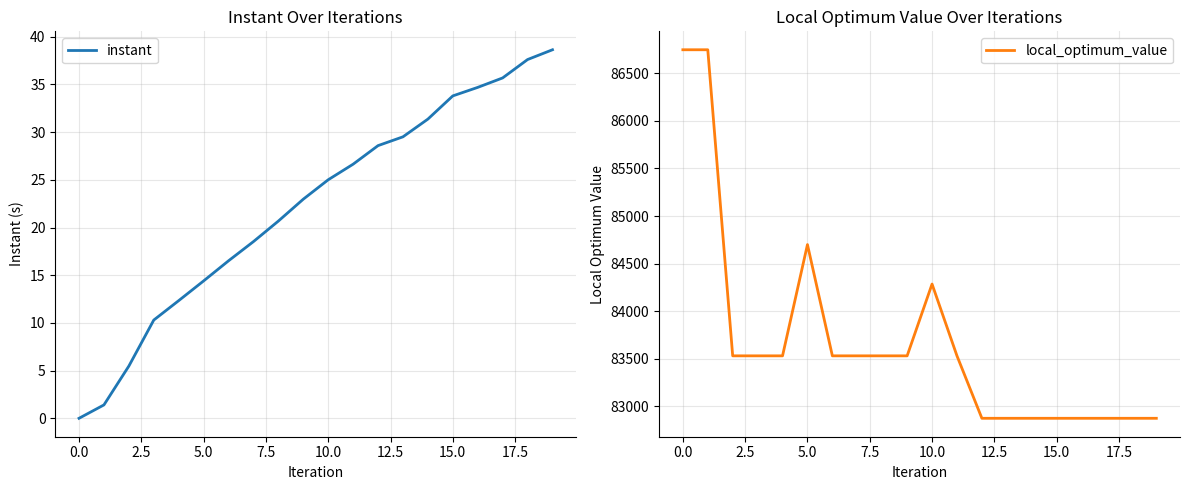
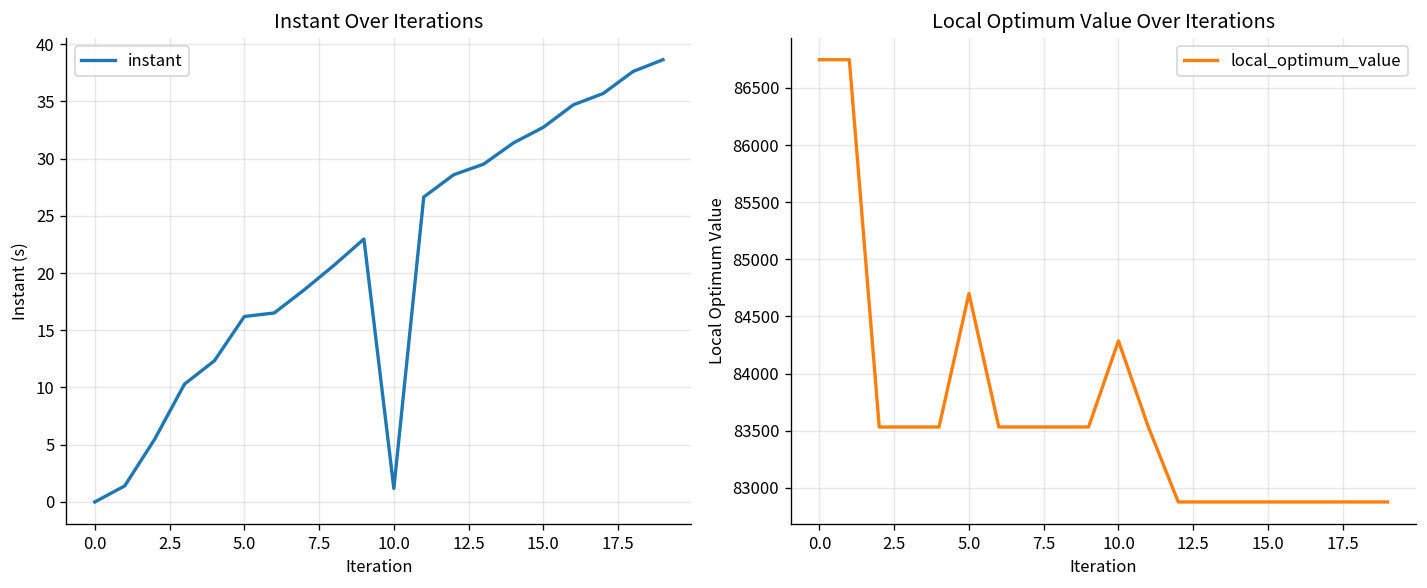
Instant Over Iterations, 5.0: 14 -> 16
Instant Over Iterations, 10.0: 25 -> 1
Instant Over Iterations, 15.0: 34 -> 33
